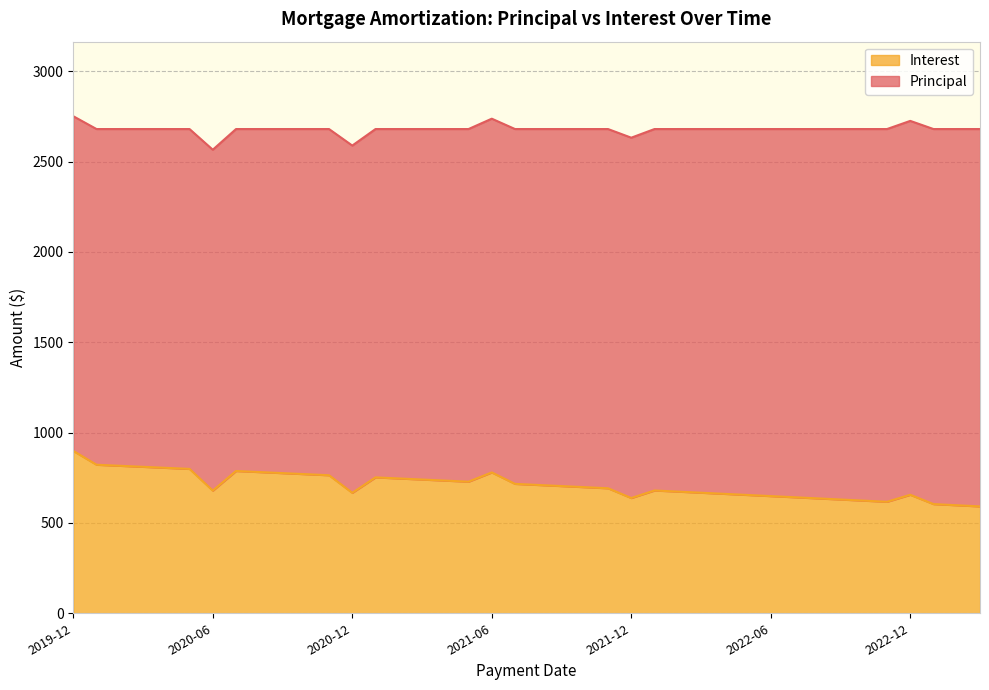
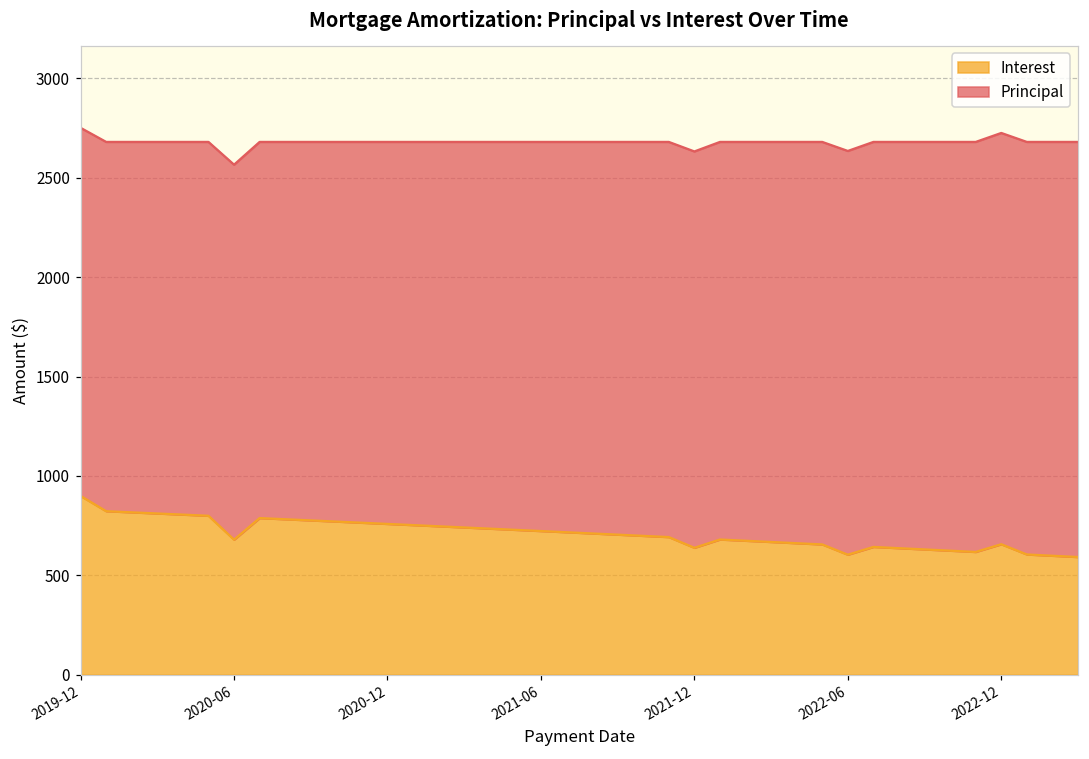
Interest, 2020-12: 670 -> 760
Interest, 2021-06: 780 -> 720
Interest, 2022-06: 650 -> 600
